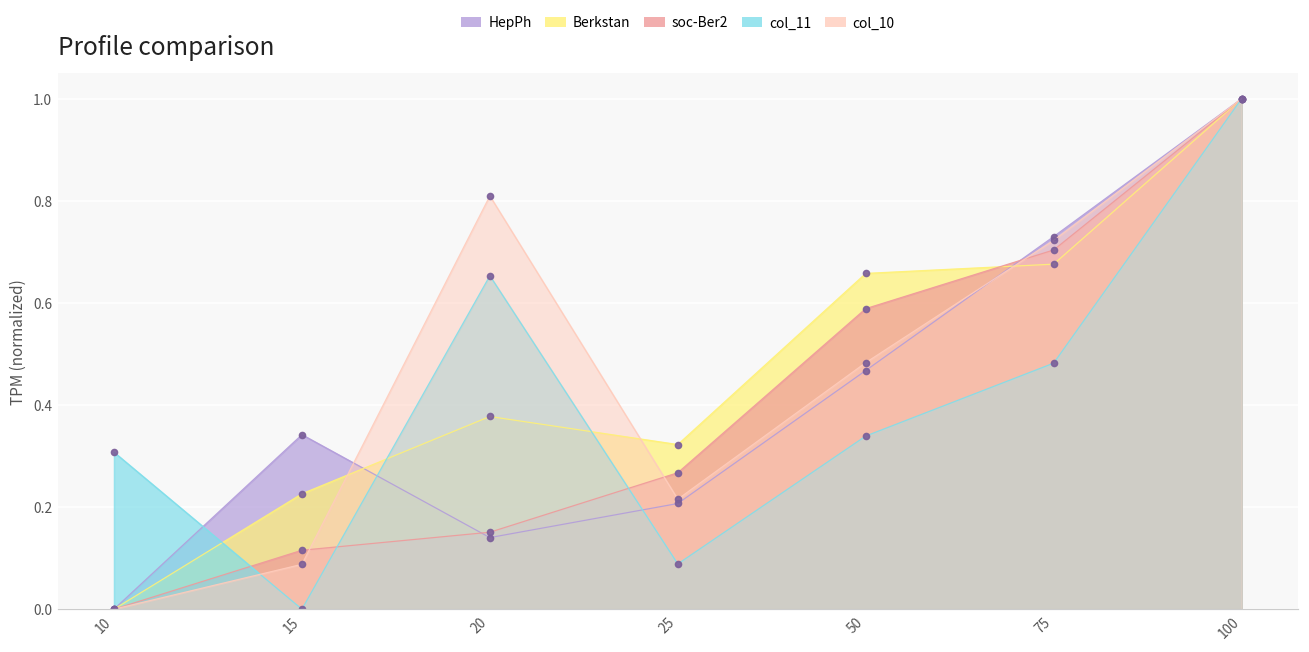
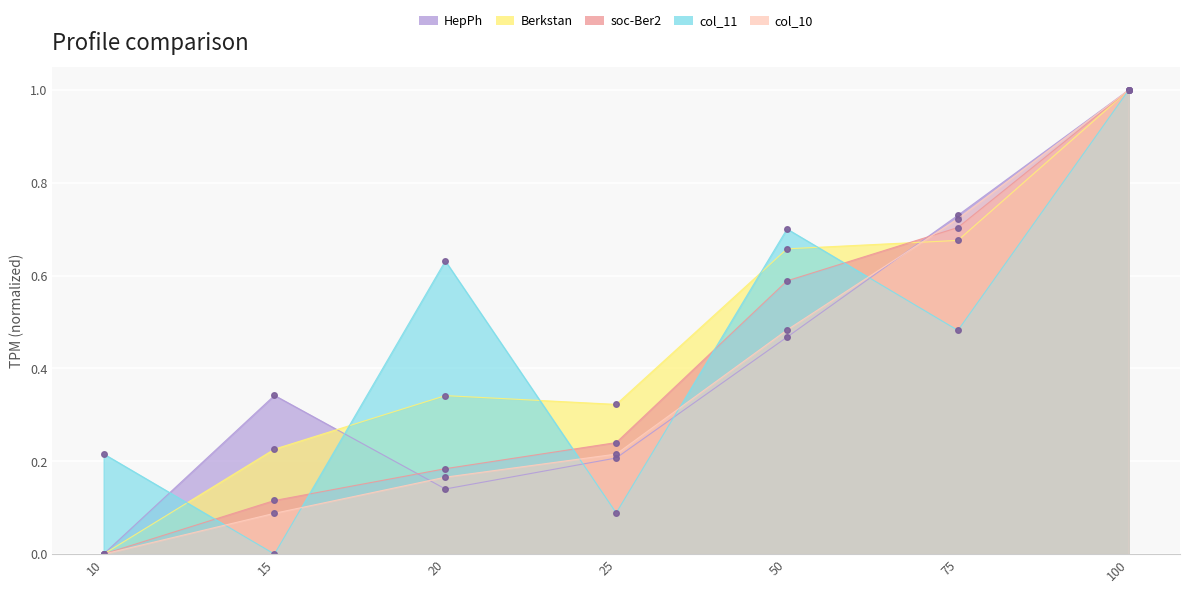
col_11, 10: 0.31 -> 0.22
Berkstan, 20: 0.38 -> 0.34
soc-Ber2, 20: 0.15 -> 0.18
col_11, 20: 0.65 -> 0.63
col_10, 20: 0.81 -> 0.17
soc-Ber2, 25: 0.27 -> 0.24
col_11, 50: 0.34 -> 0.70
